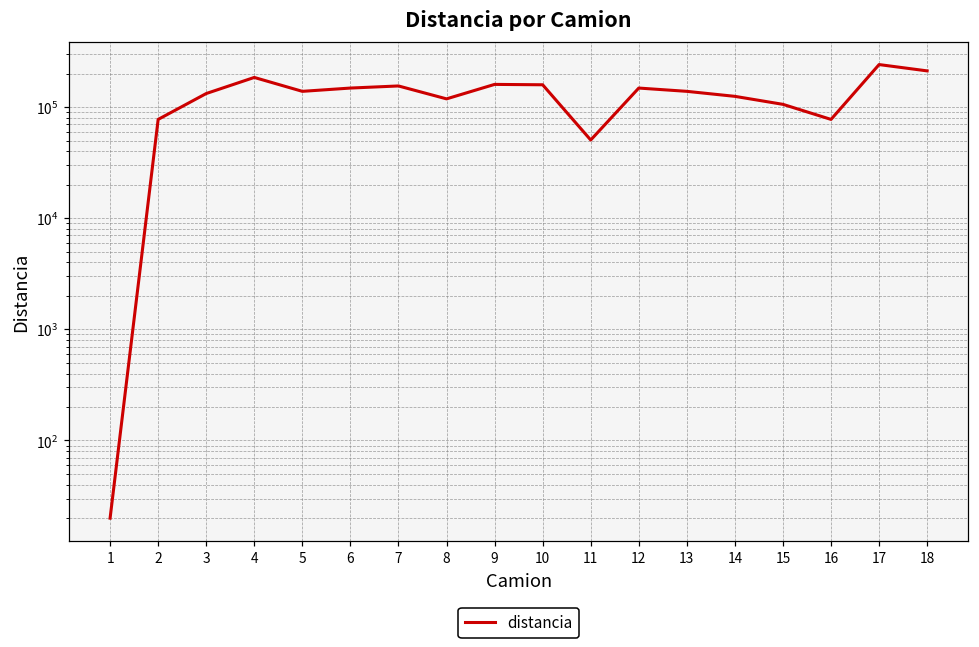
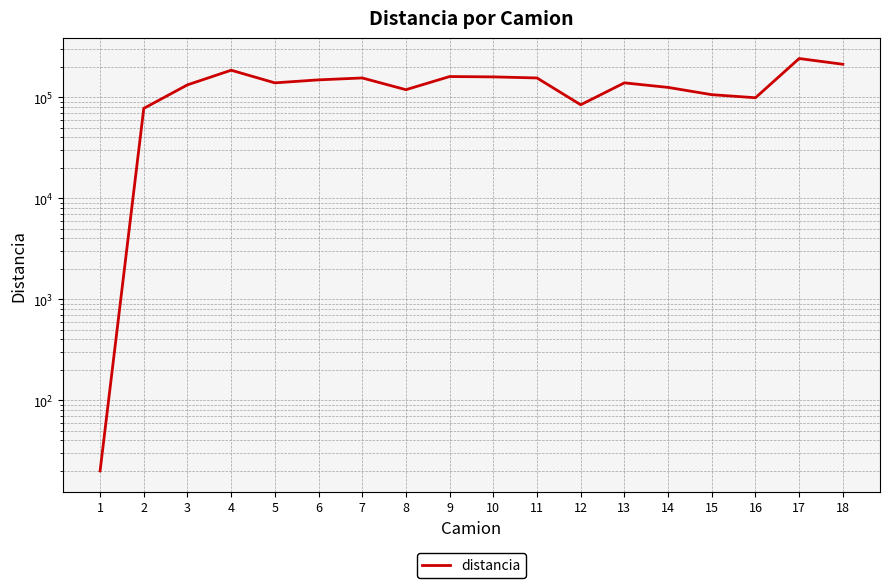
11: 50000 -> 150000
12: 150000 -> 80000
16: 80000 -> 100000
